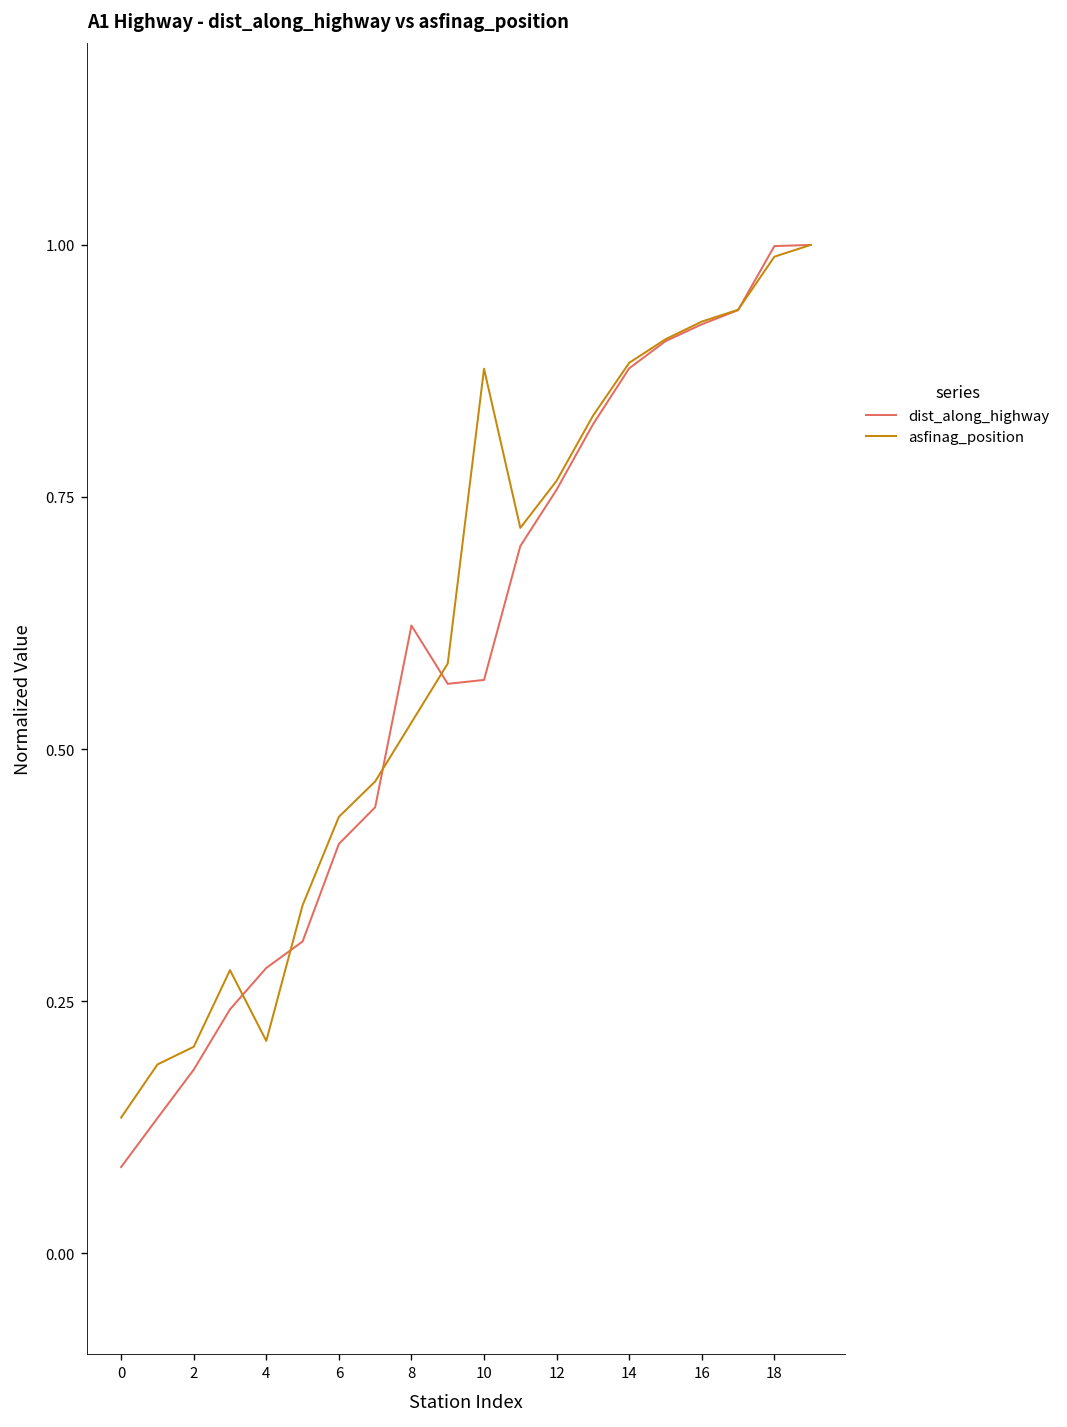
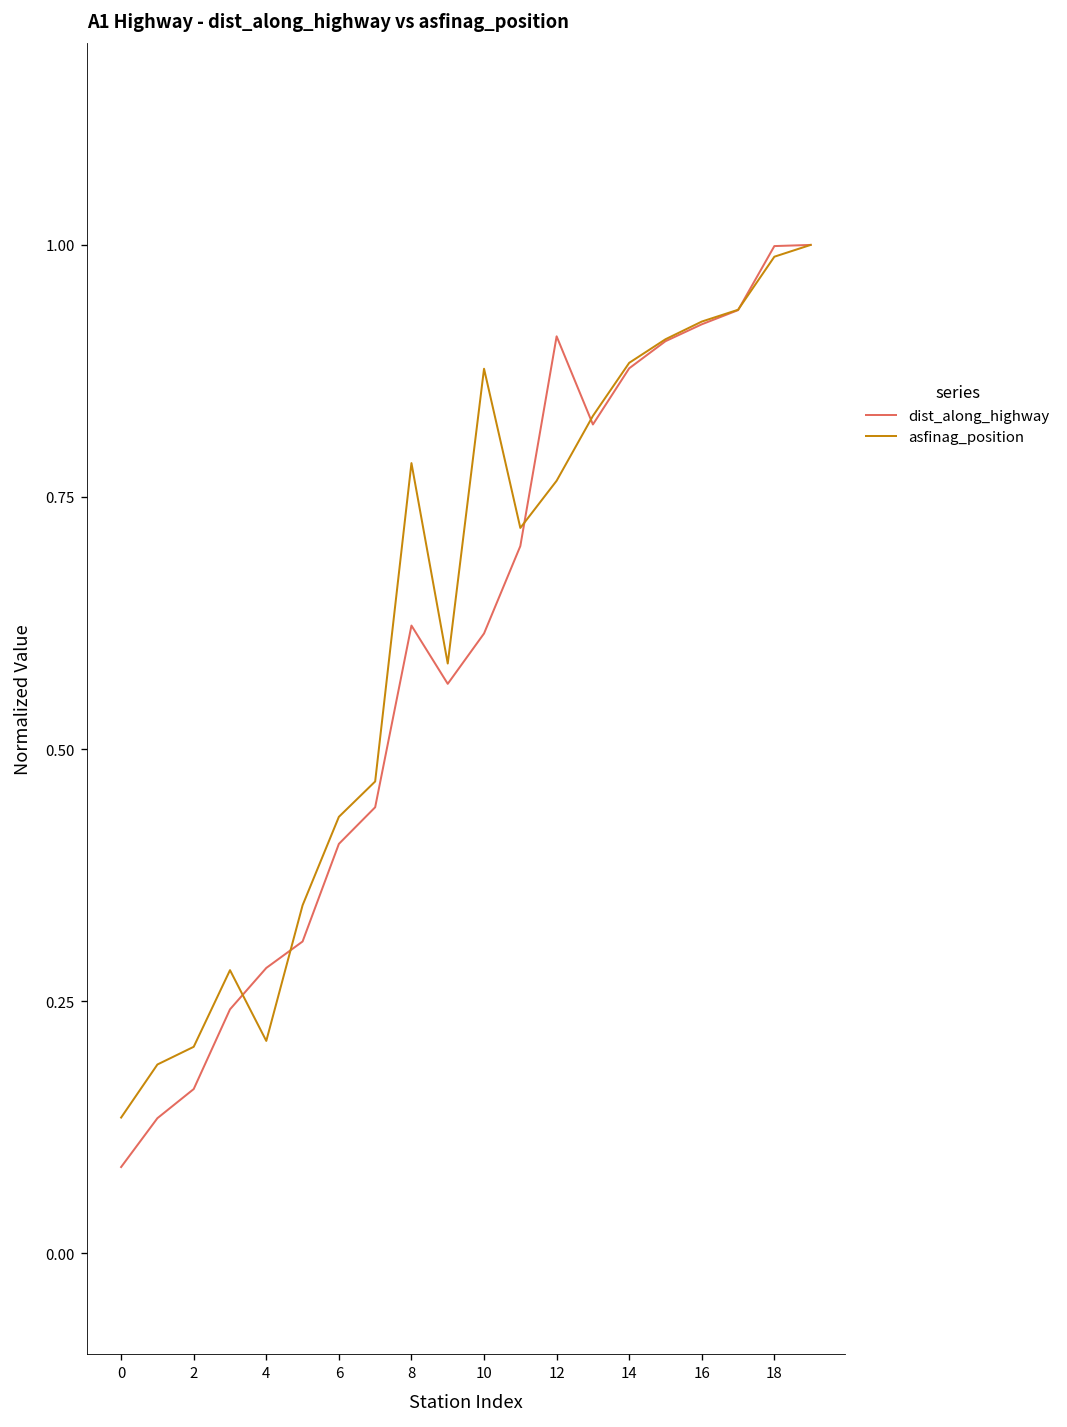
dist_along_highway, 2: 0.18 -> 0.16
asfinag_position, 8: 0.53 -> 0.78
dist_along_highway, 10: 0.57 -> 0.61
dist_along_highway, 12: 0.76 -> 0.91
